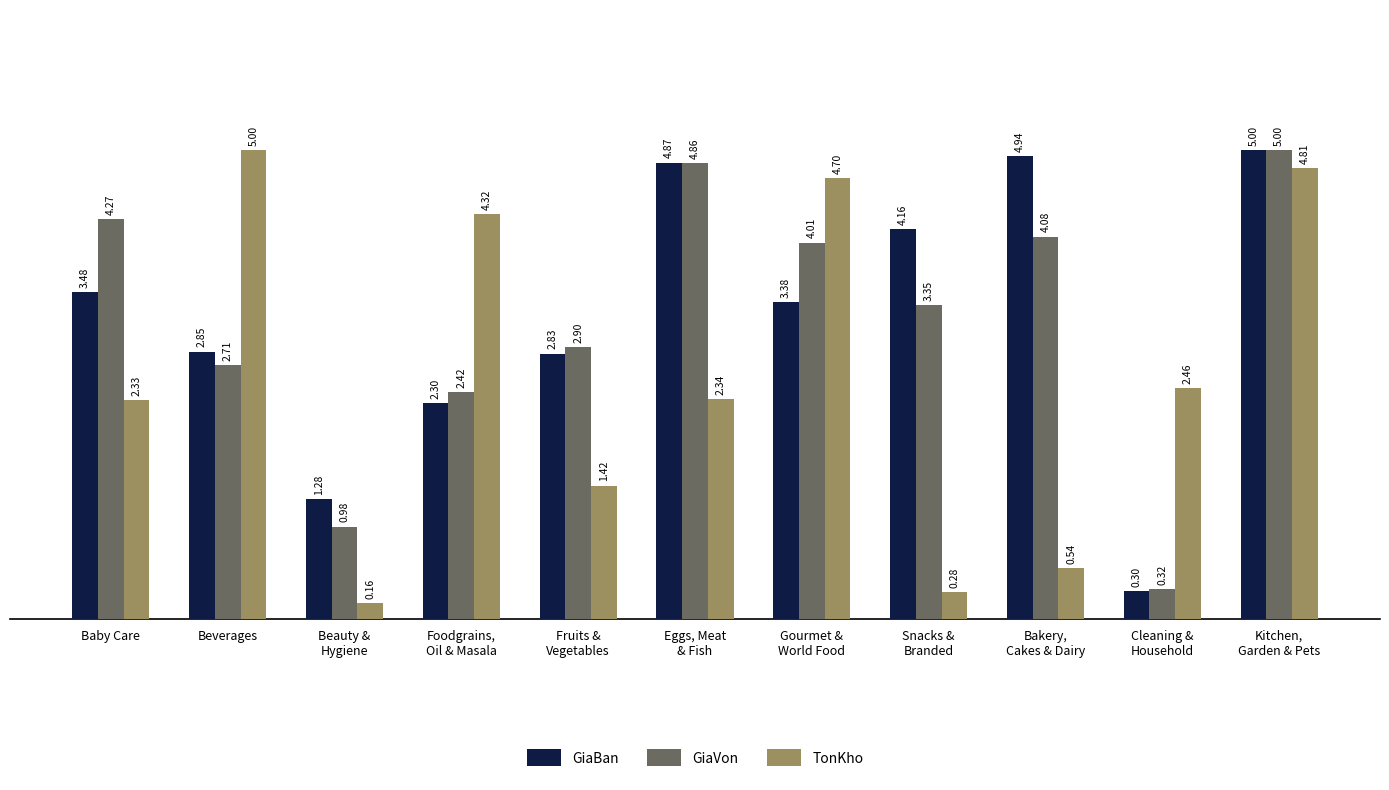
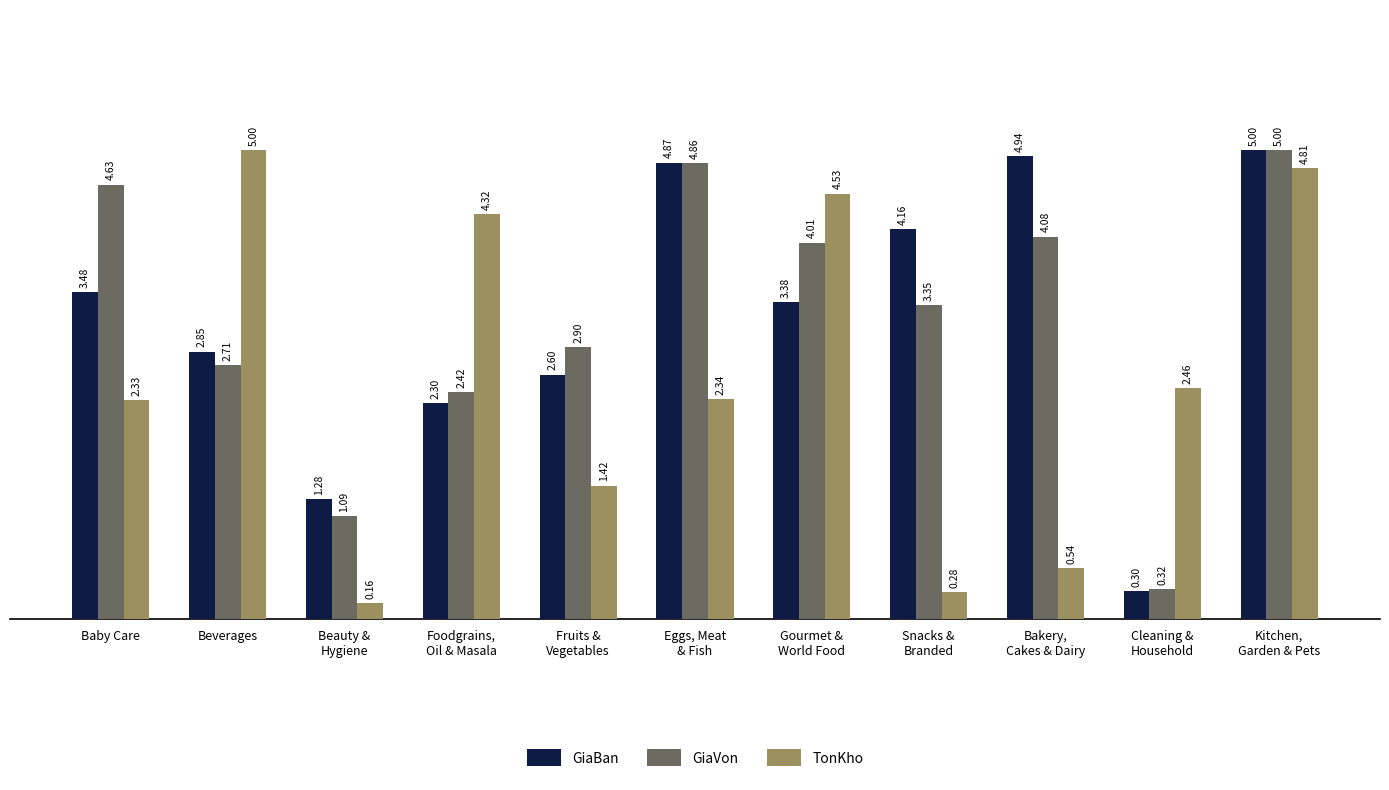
GiaVon, Baby Care: 4.27 -> 4.63
GiaVon, Beauty & Hygiene: 0.98 -> 1.09
GiaBan, Fruits & Vegetables: 2.83 -> 2.60
TonKho, Gourmet & World Food: 4.70 -> 4.53
